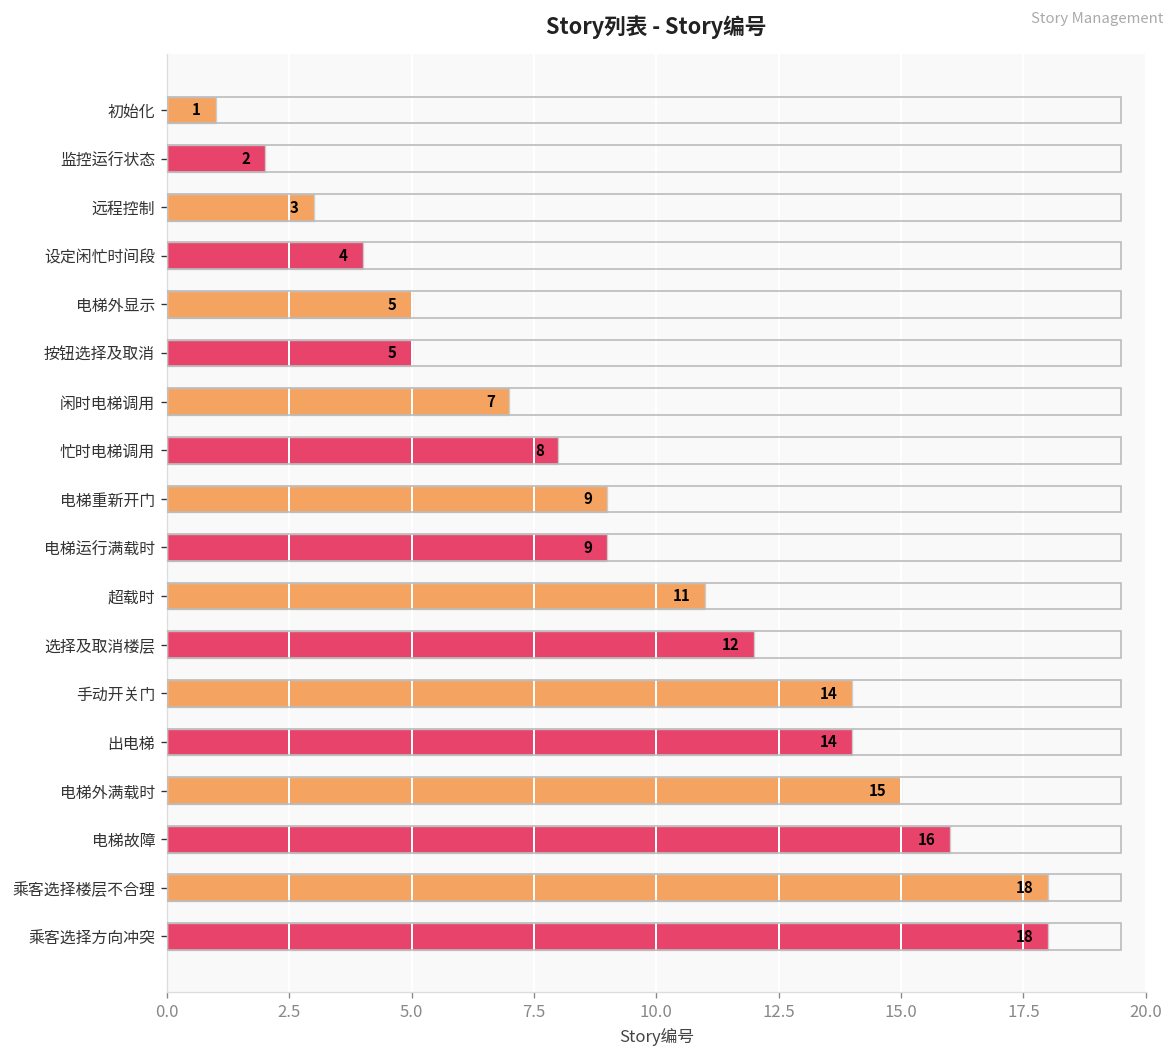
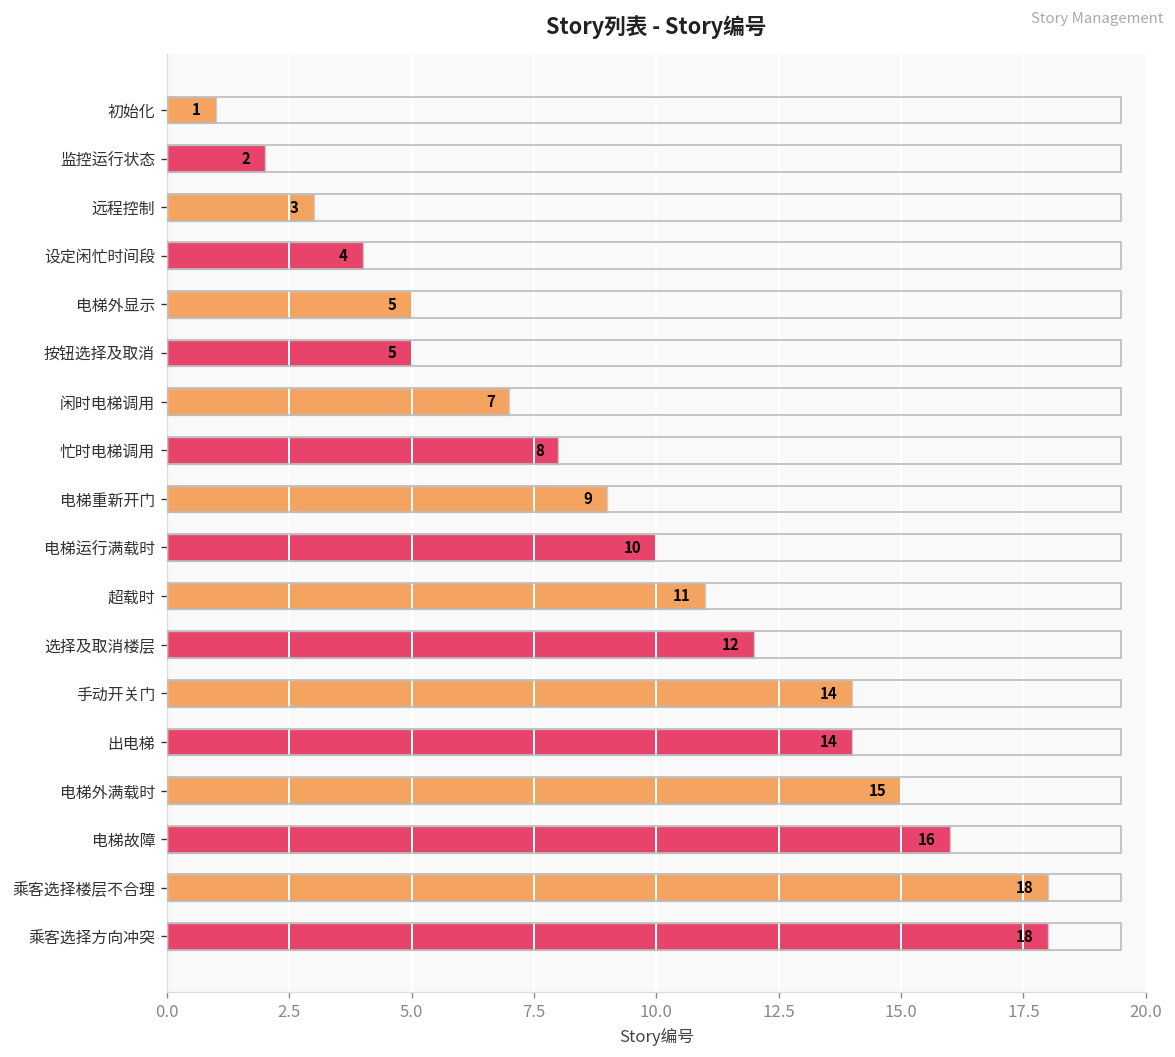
电梯运行满载时: 9 -> 10
